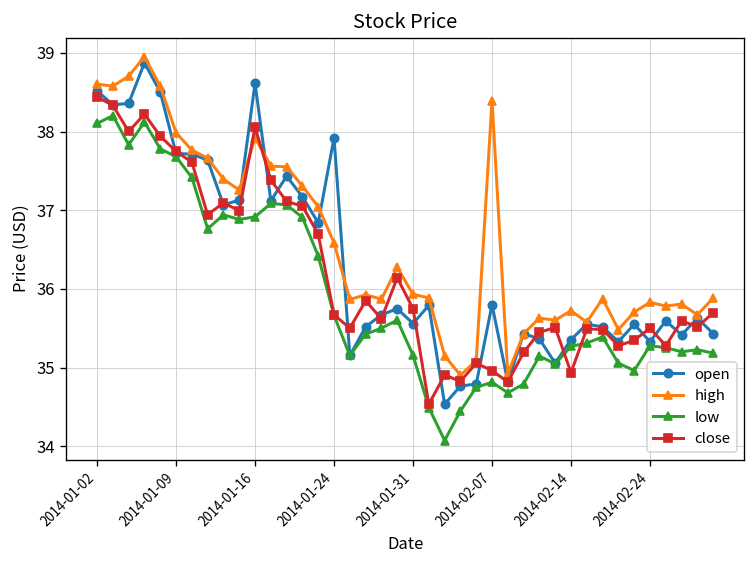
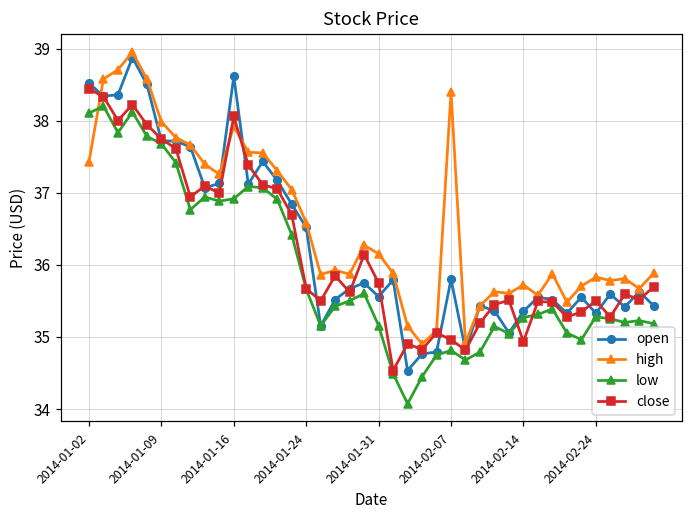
high, 2014-01-02: 38.6 -> 37.4
open, 2014-01-24: 37.9 -> 36.5
high, 2014-01-31: 35.9 -> 36.2
